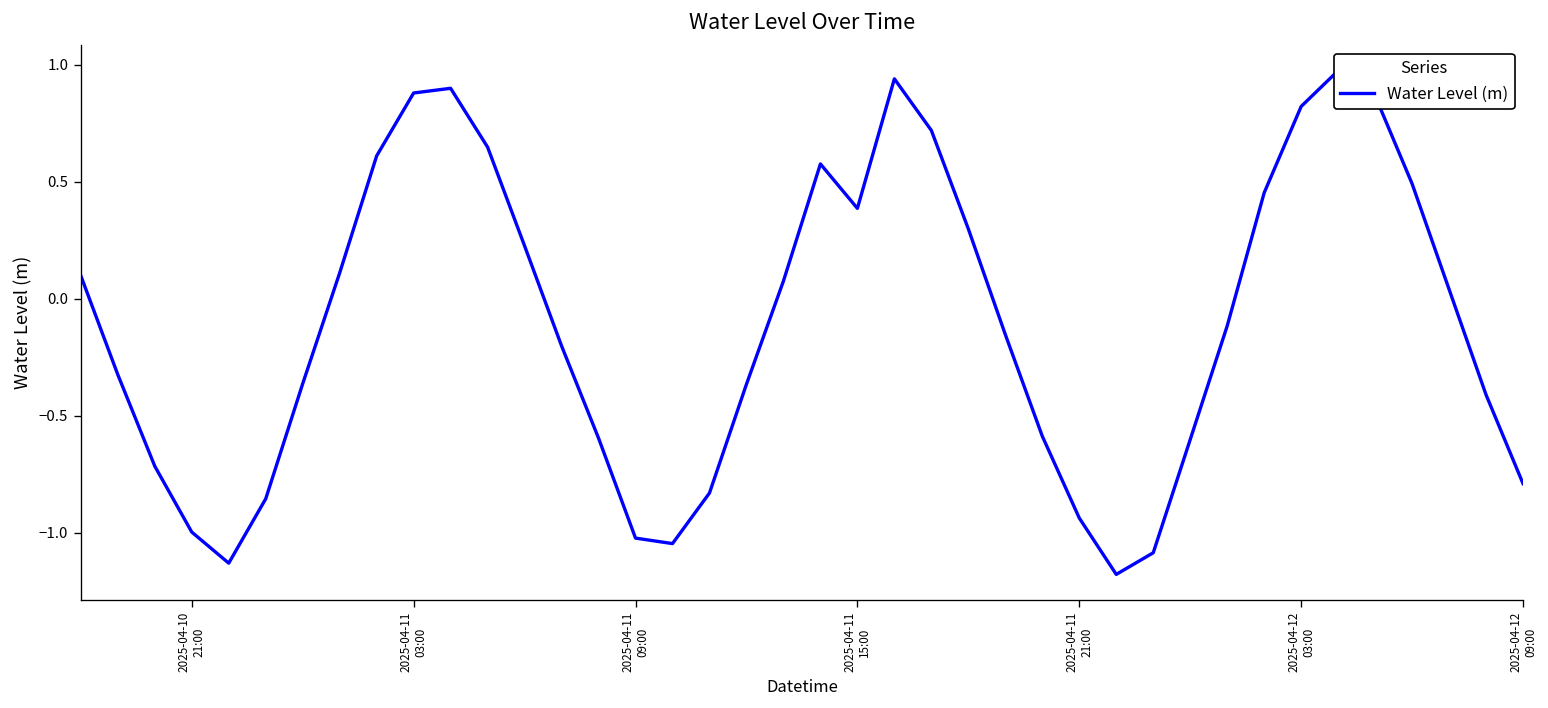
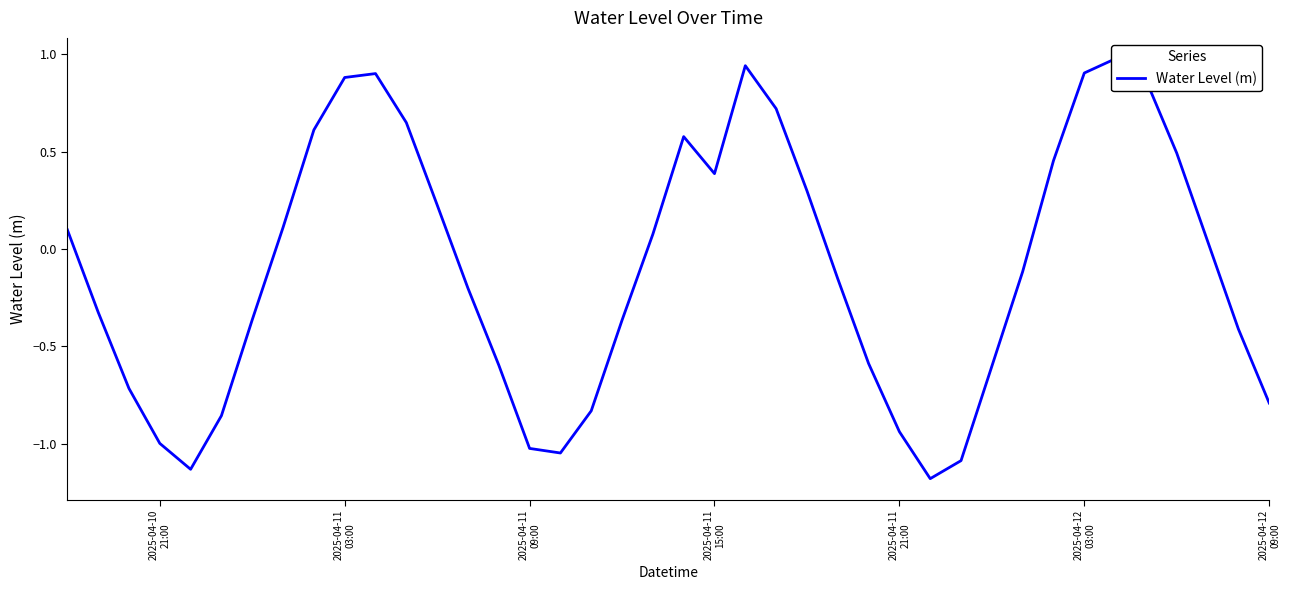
2025-04-12 03:00: 0.82 -> 0.90
